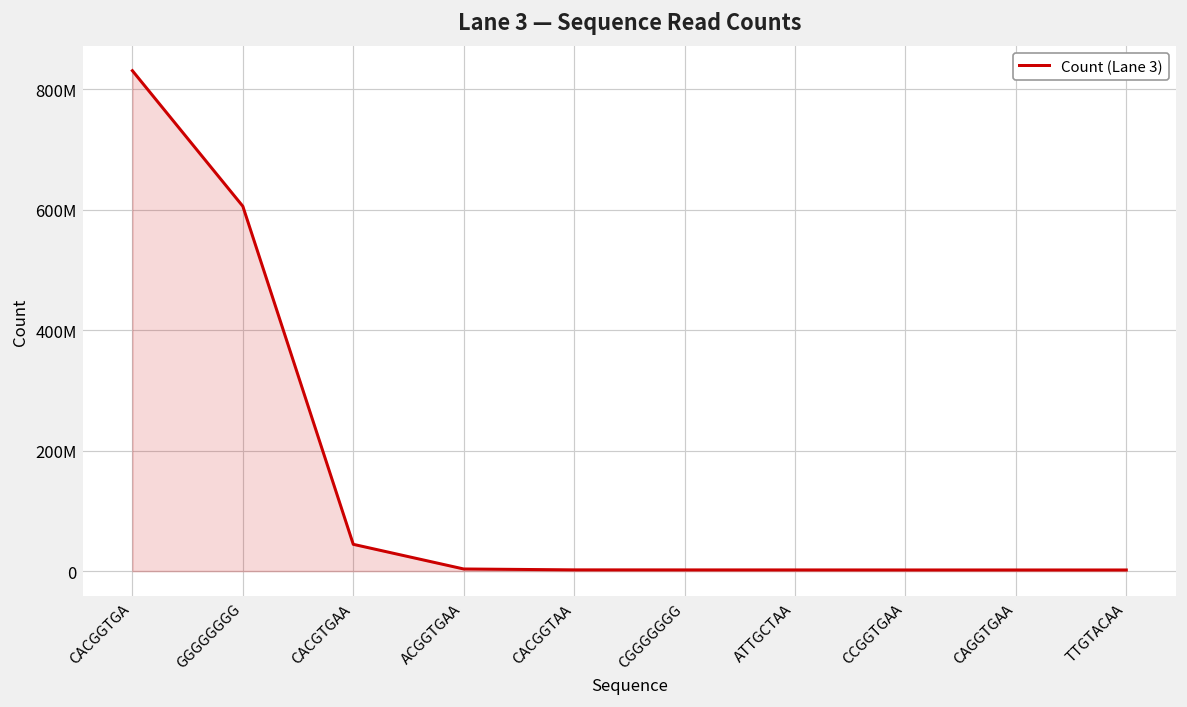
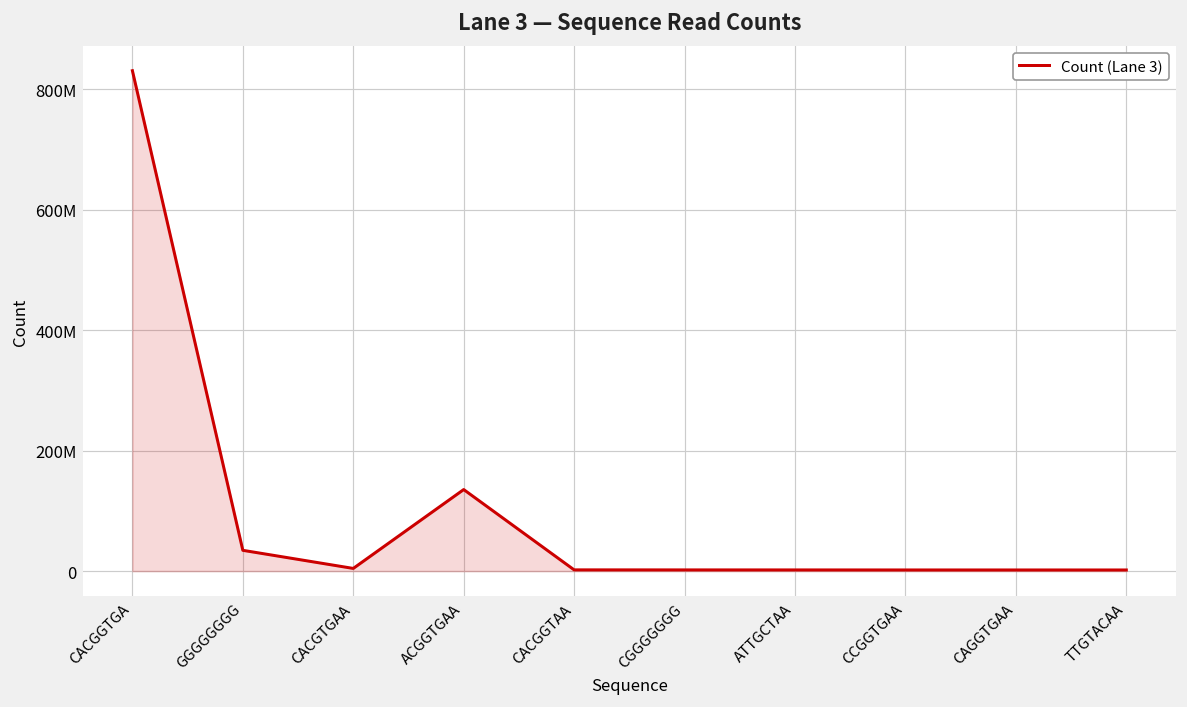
GGGGGGGG: 610000000 -> 30000000
CACGTGAA: 40000000 -> 0
ACGGTGAA: 0 -> 140000000
